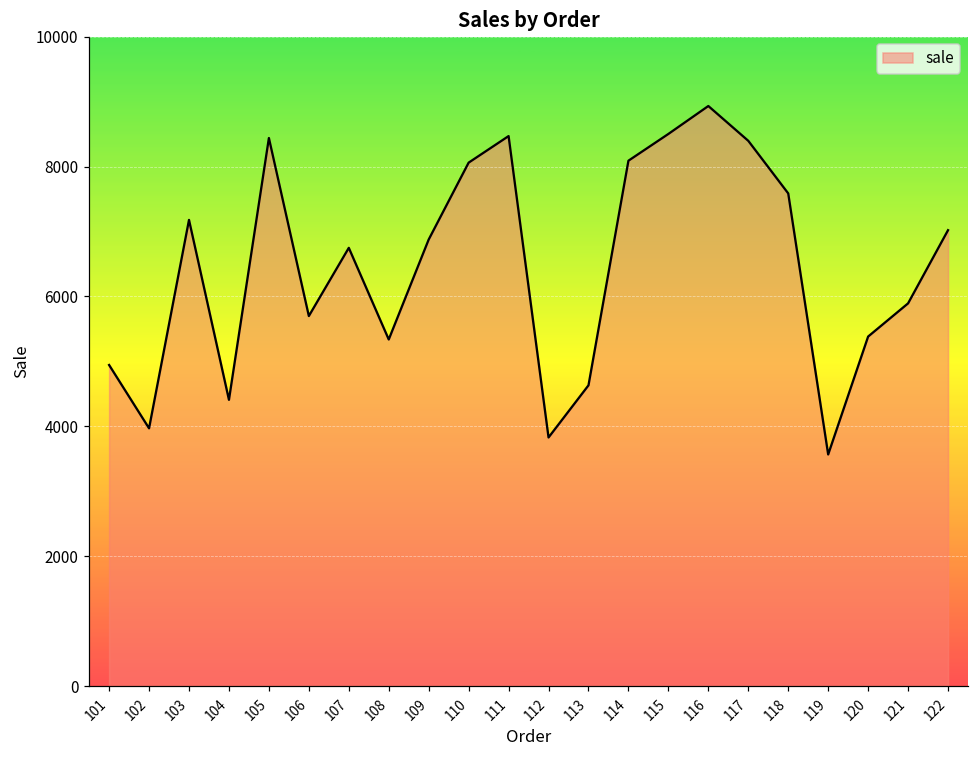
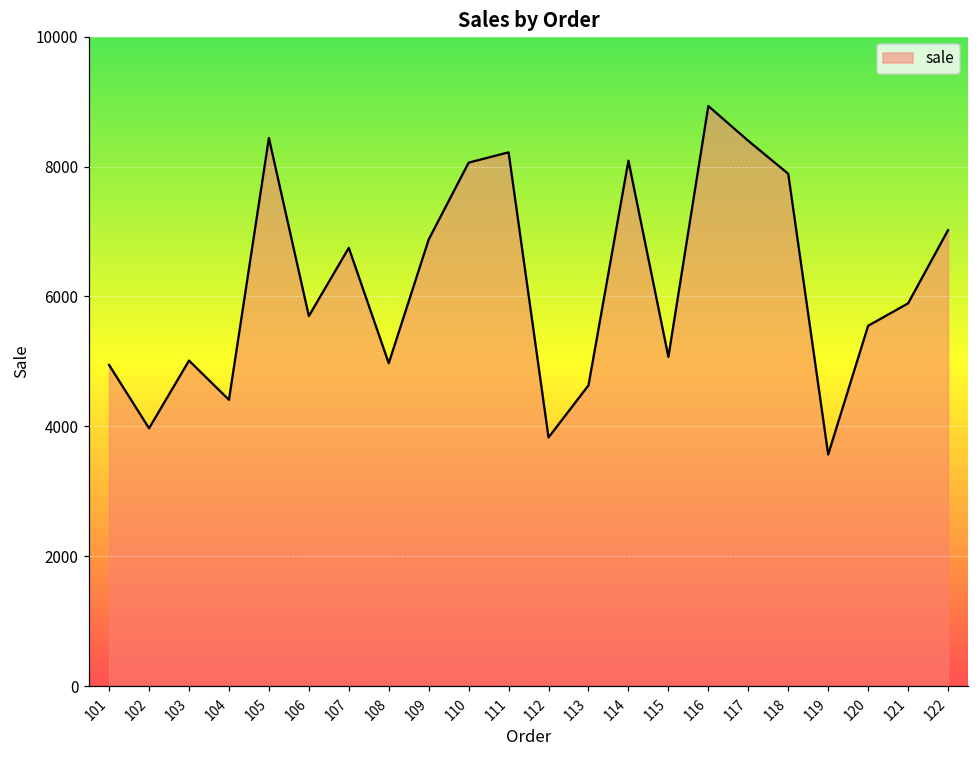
103: 7200 -> 5000
108: 5300 -> 5000
111: 8500 -> 8200
115: 8500 -> 5100
118: 7600 -> 7900
120: 5400 -> 5500
